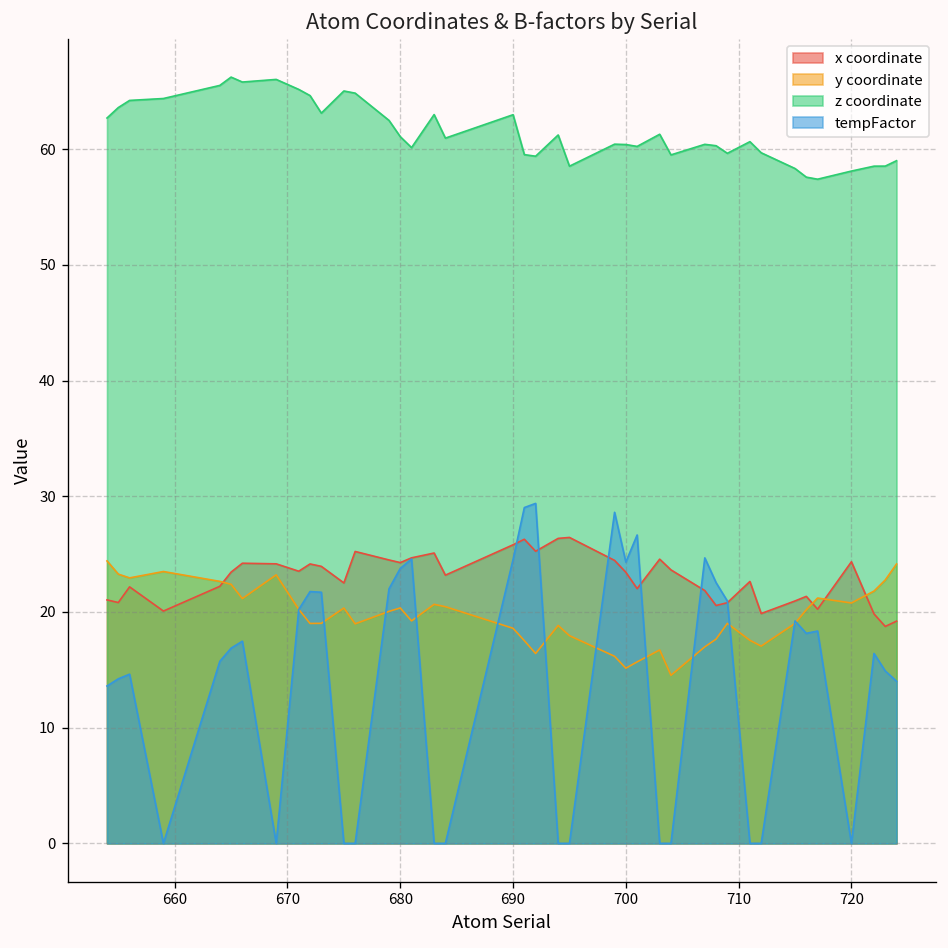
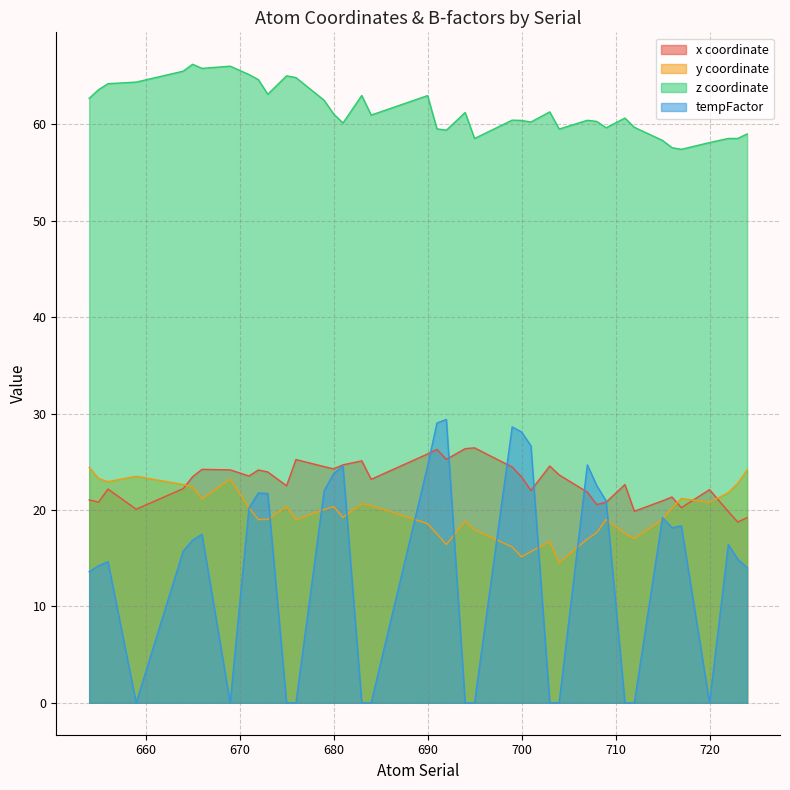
tempFactor, 700: 24 -> 28
x coordinate, 720: 24 -> 22
